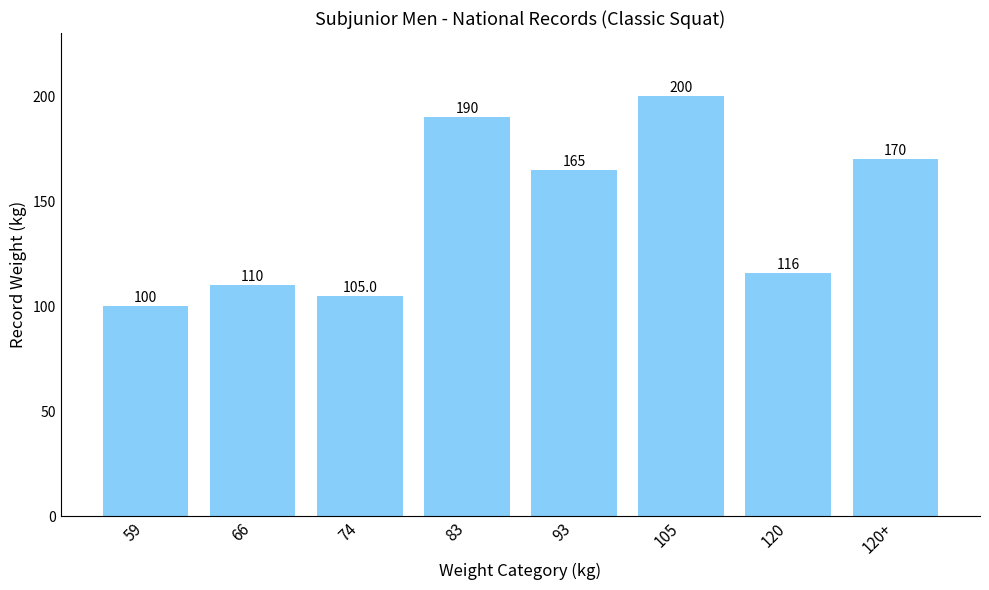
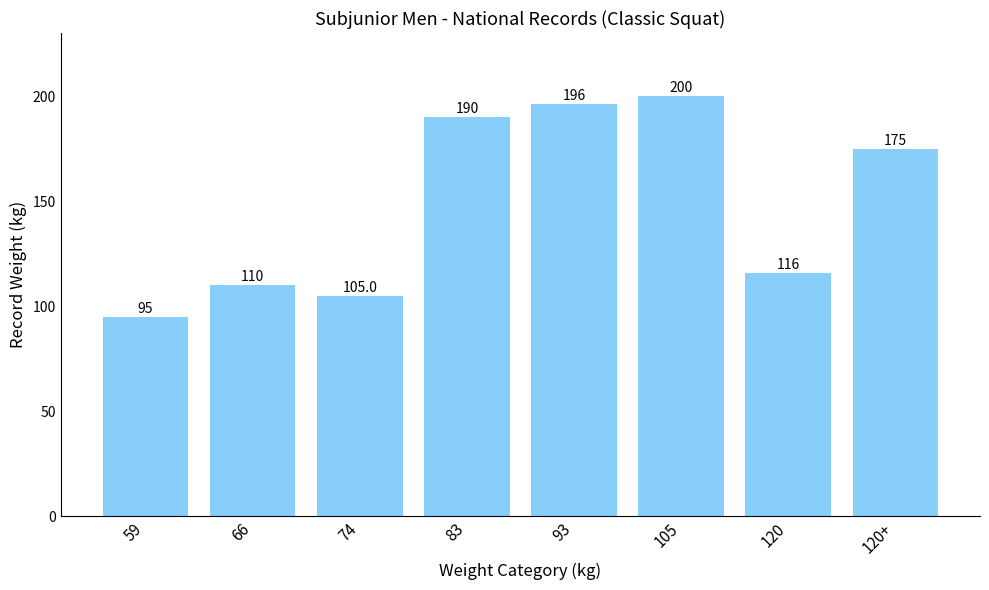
59: 100 -> 95
93: 165 -> 196
120+: 170 -> 175
